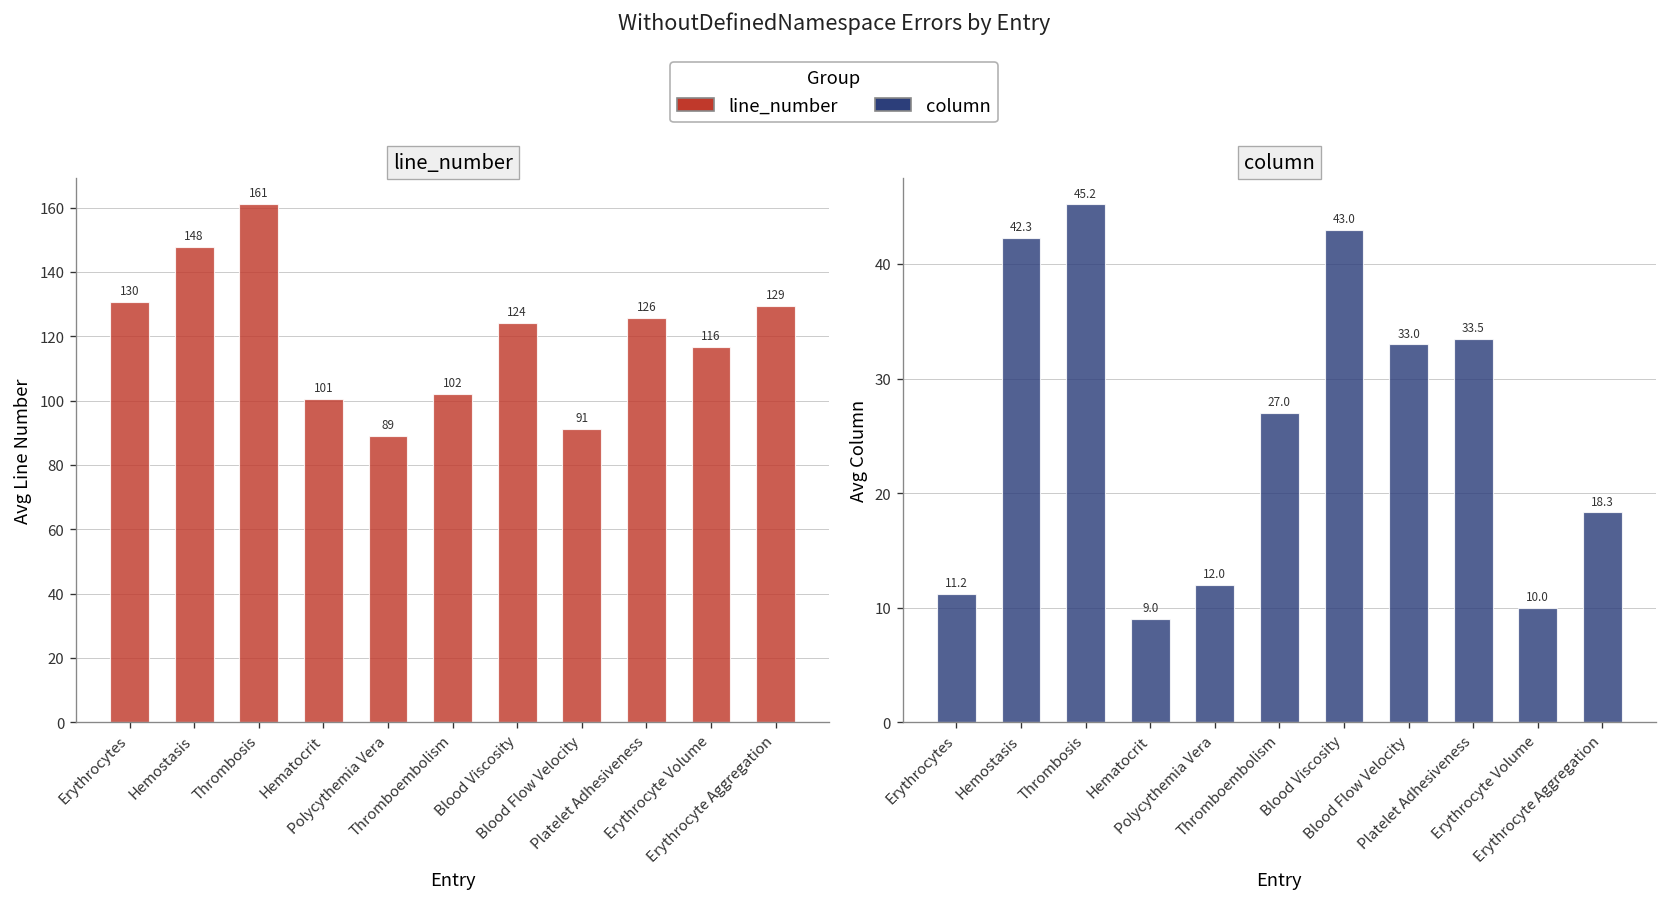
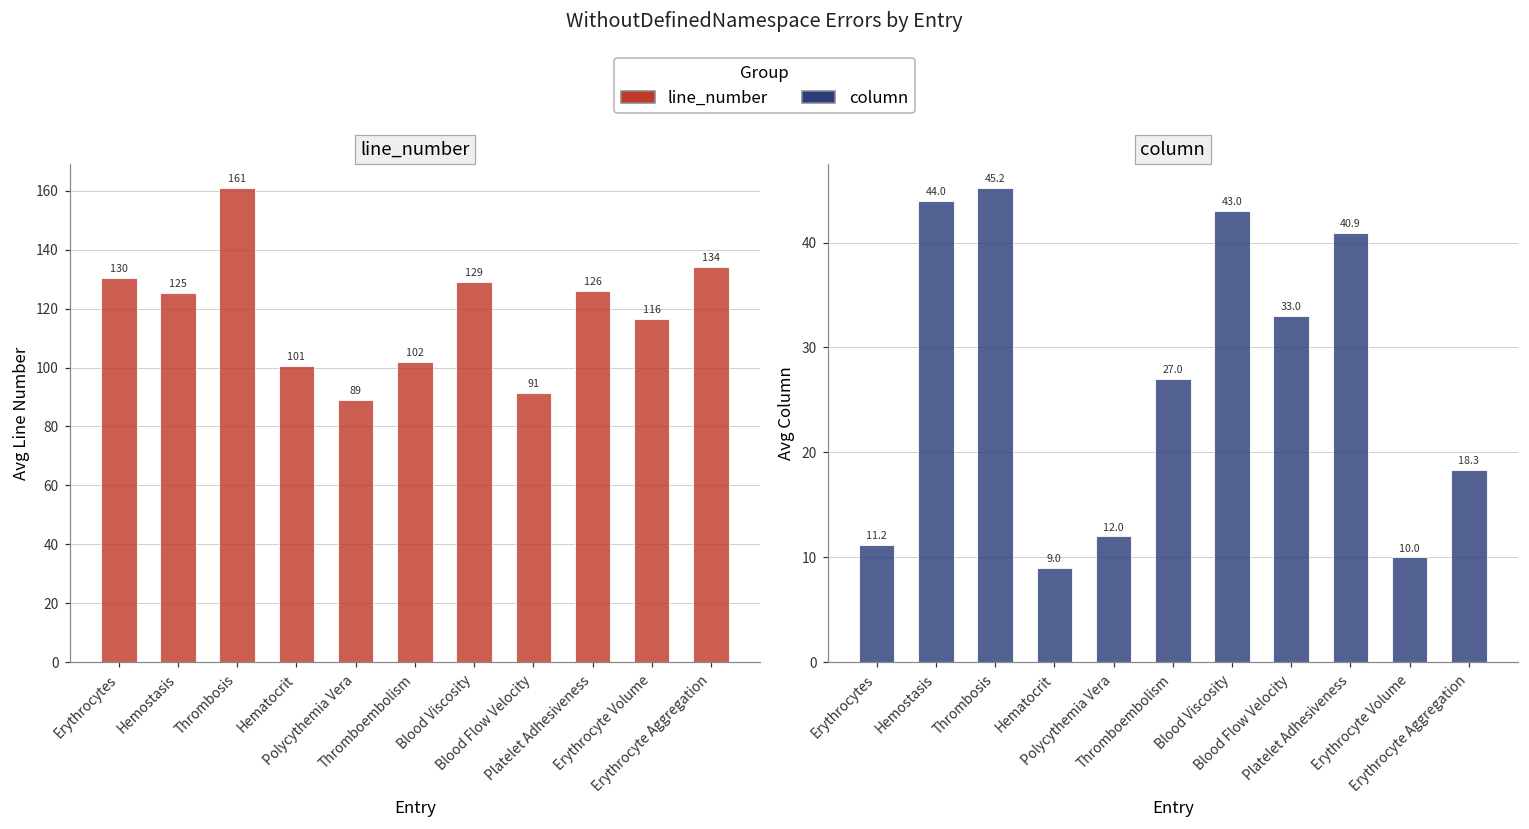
line_number, Hemostasis: 148 -> 125
line_number, Blood Viscosity: 124 -> 129
line_number, Erythrocyte Aggregation: 129 -> 134
column, Hemostasis: 42.3 -> 44.0
column, Platelet Adhesiveness: 33.5 -> 40.9
